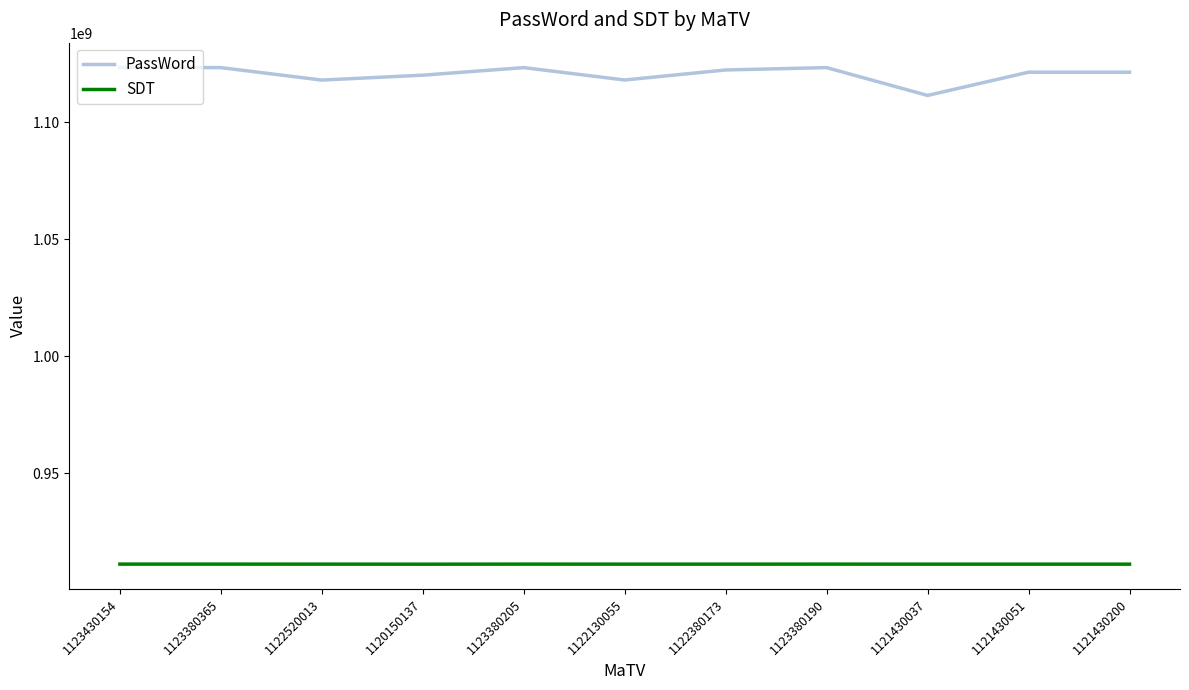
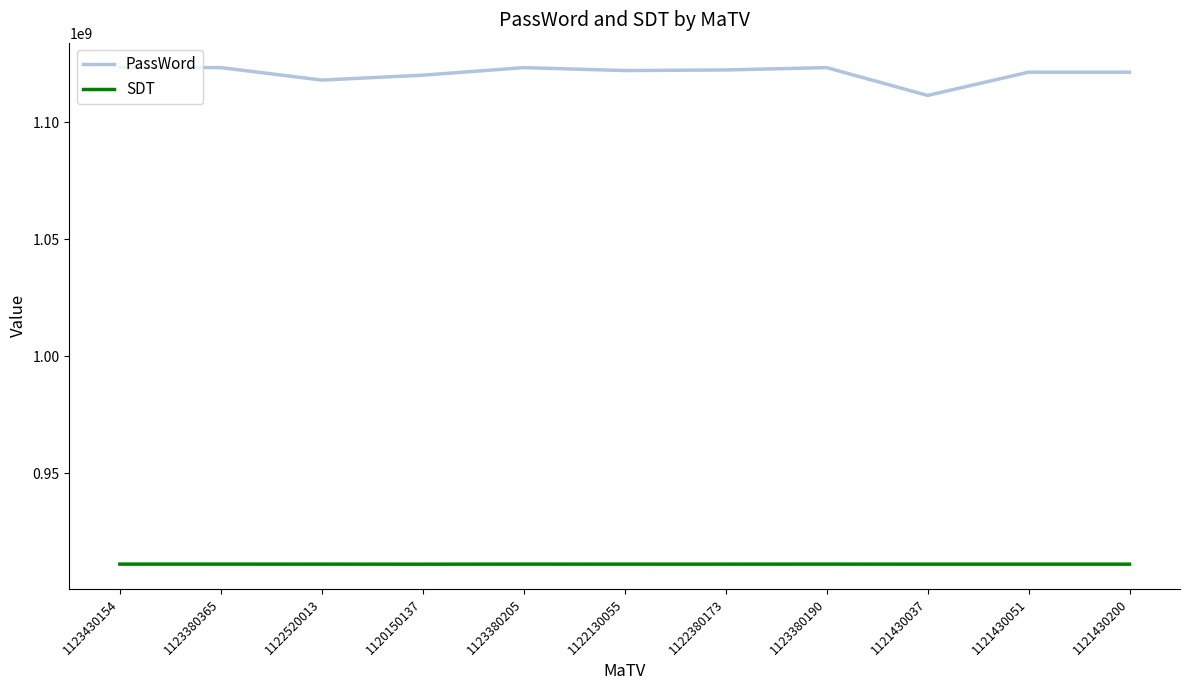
PassWord, 1122130055: 1118000000 -> 1122000000
